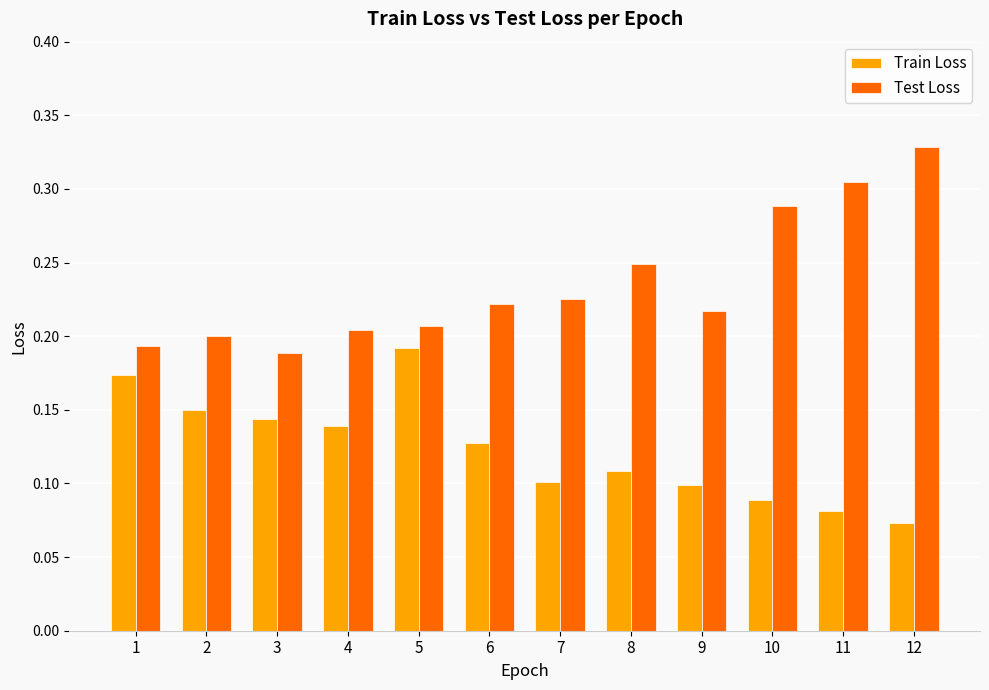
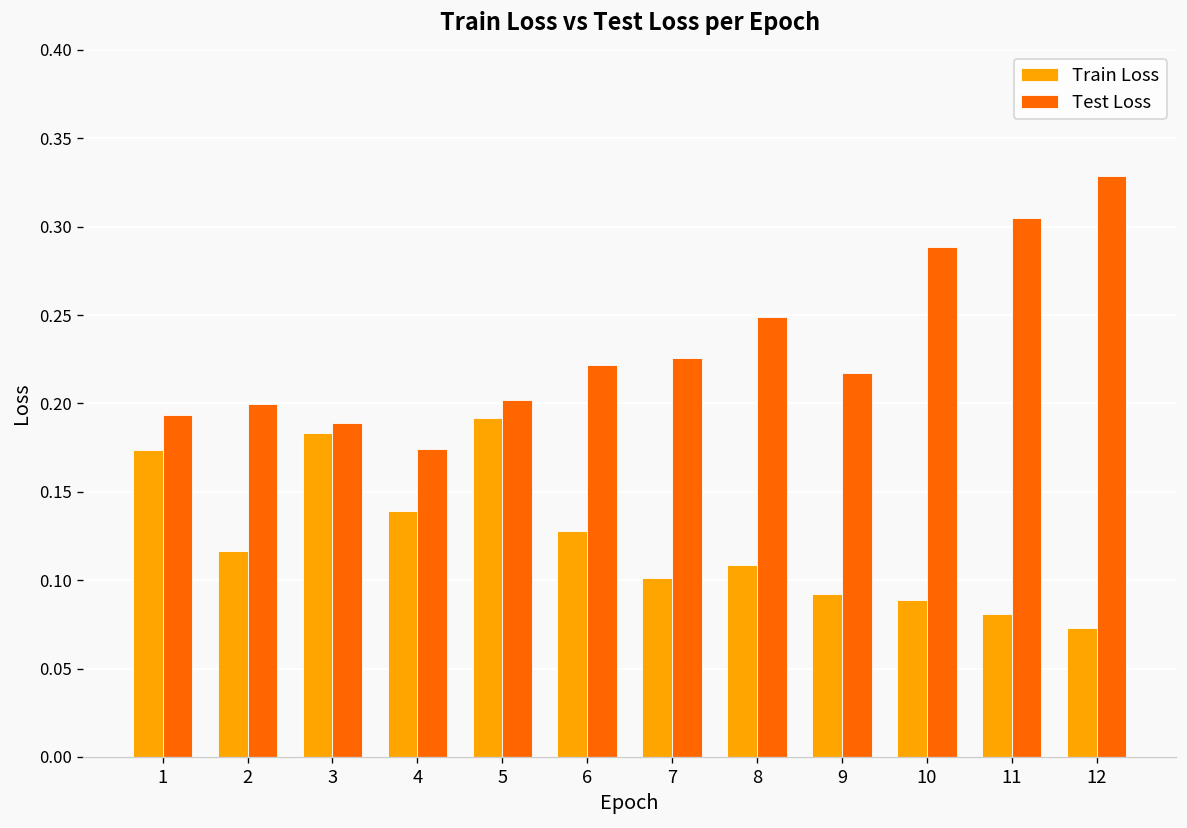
Train Loss, 2: 0.150 -> 0.116
Train Loss, 3: 0.144 -> 0.183
Test Loss, 4: 0.204 -> 0.174
Test Loss, 5: 0.207 -> 0.202
Train Loss, 9: 0.099 -> 0.092
